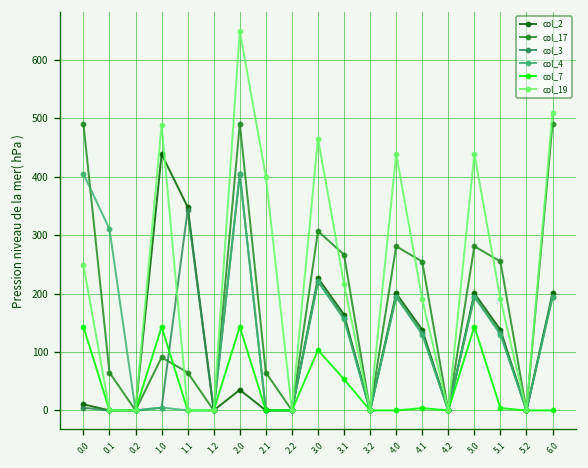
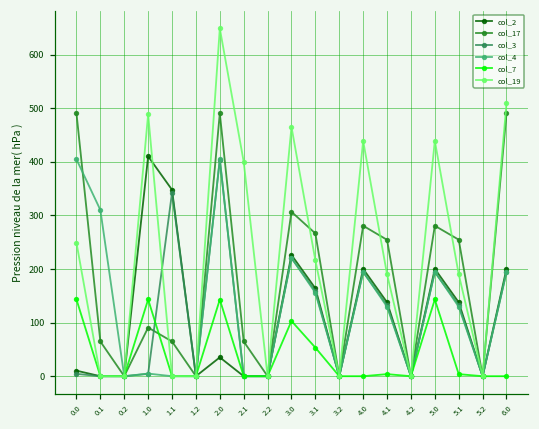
col_2, 1.0: 440 -> 410
